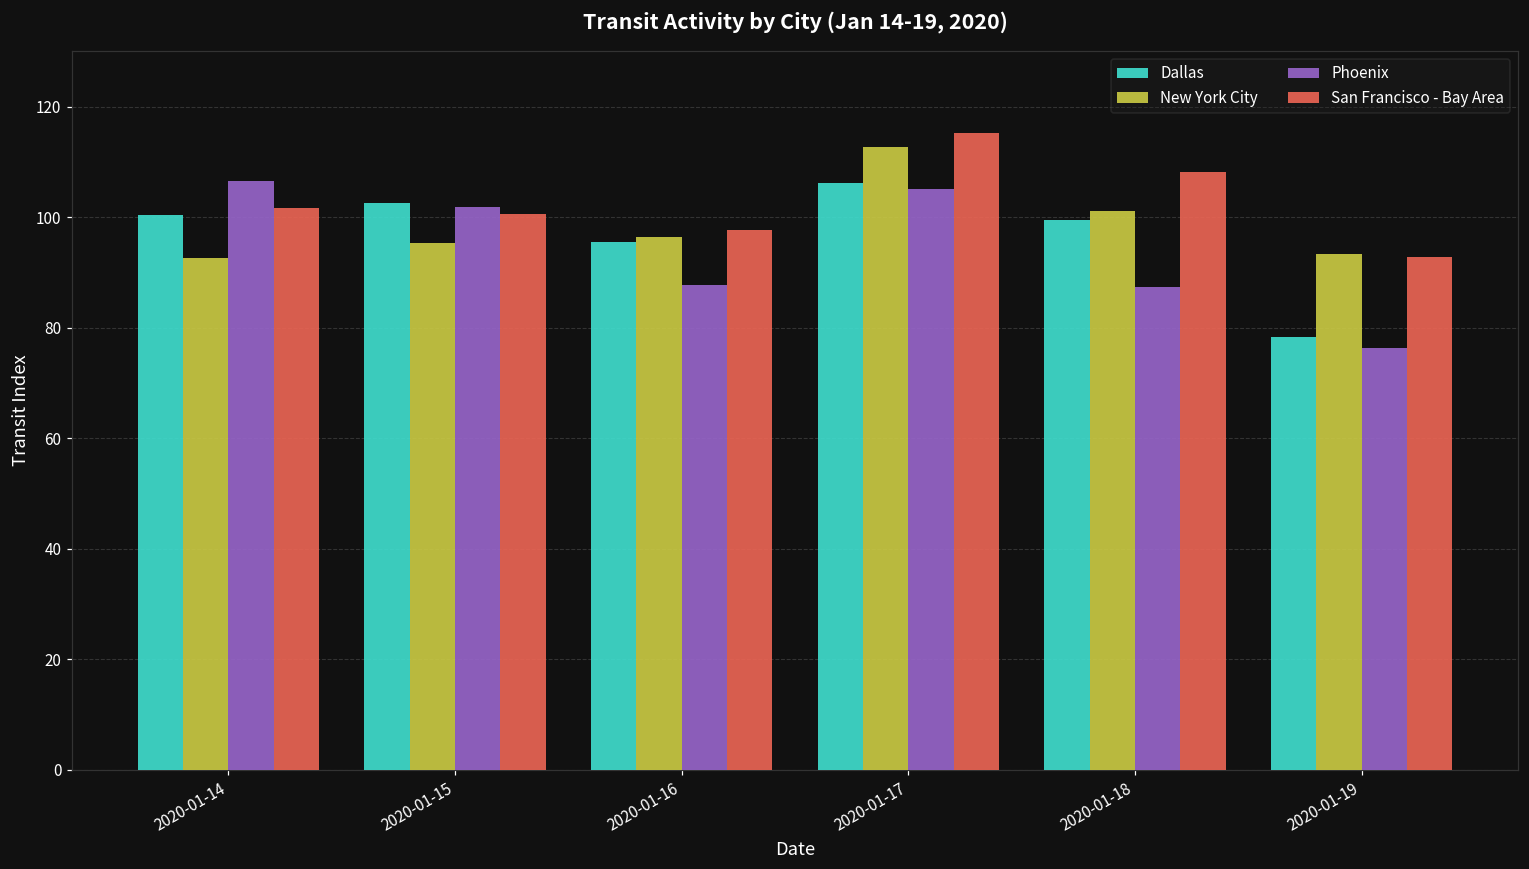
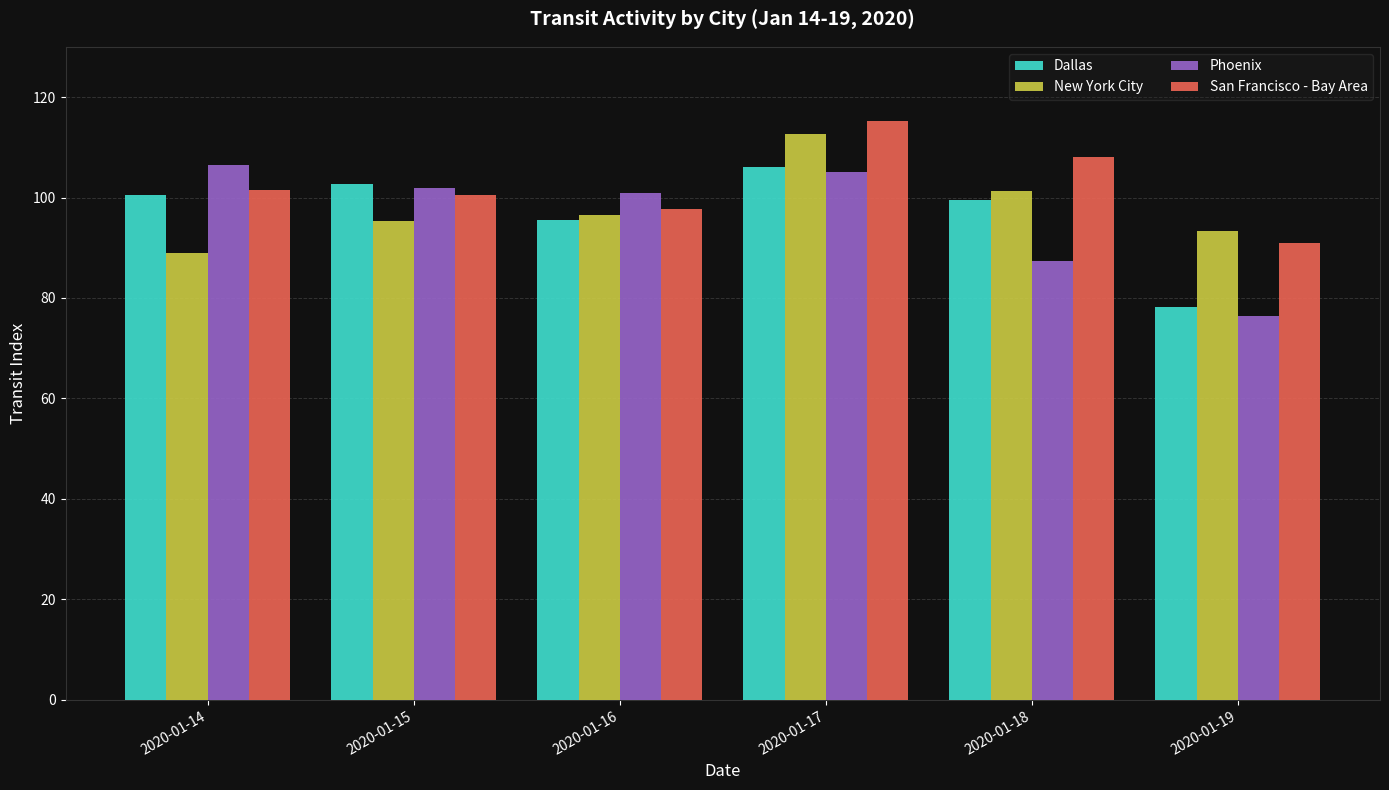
New York City, 2020-01-14: 93 -> 89
Phoenix, 2020-01-16: 88 -> 101
San Francisco - Bay Area, 2020-01-19: 93 -> 91
